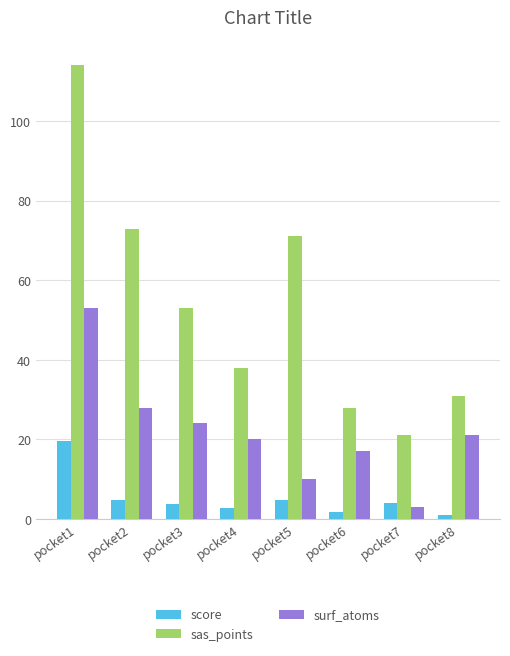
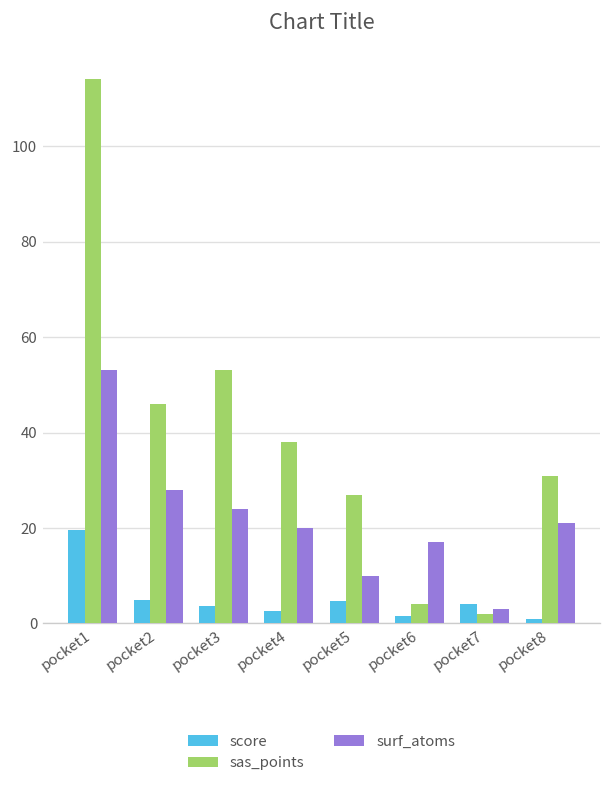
sas_points, pocket2: 73 -> 46
sas_points, pocket5: 71 -> 27
sas_points, pocket6: 28 -> 4
sas_points, pocket7: 21 -> 2
